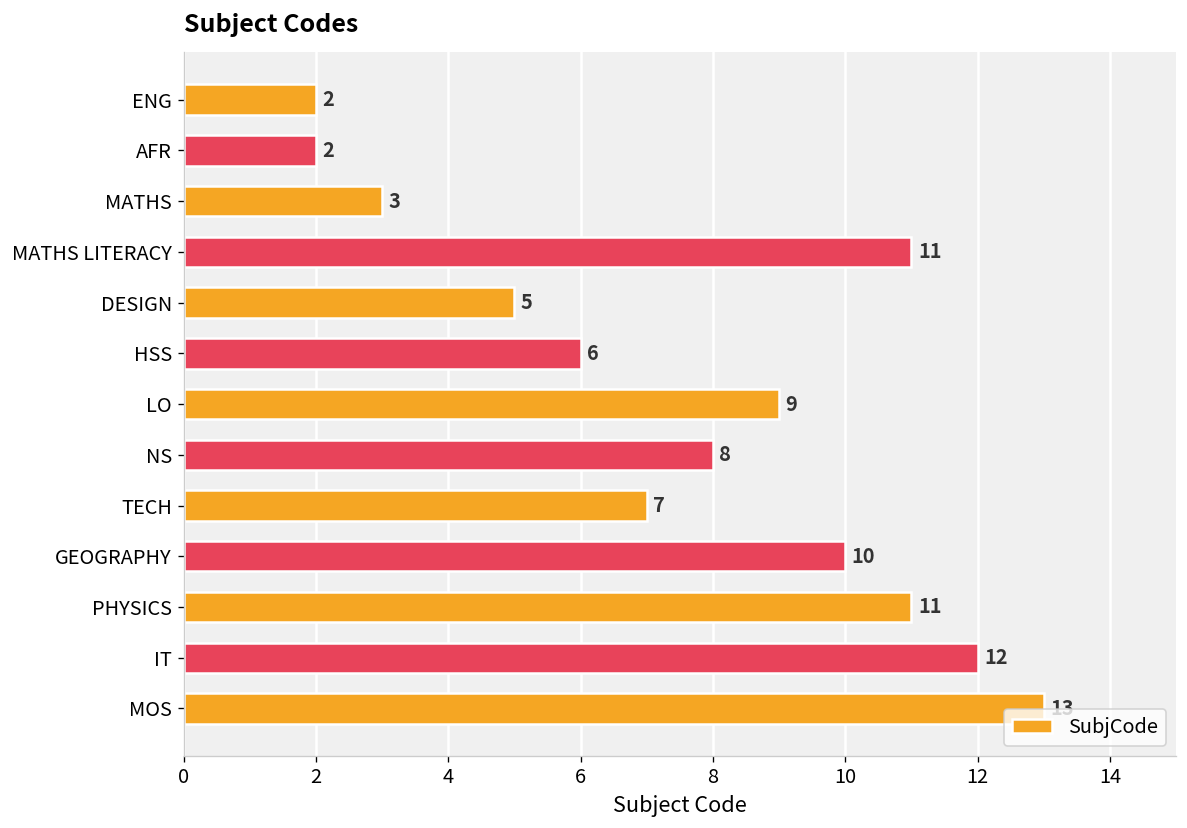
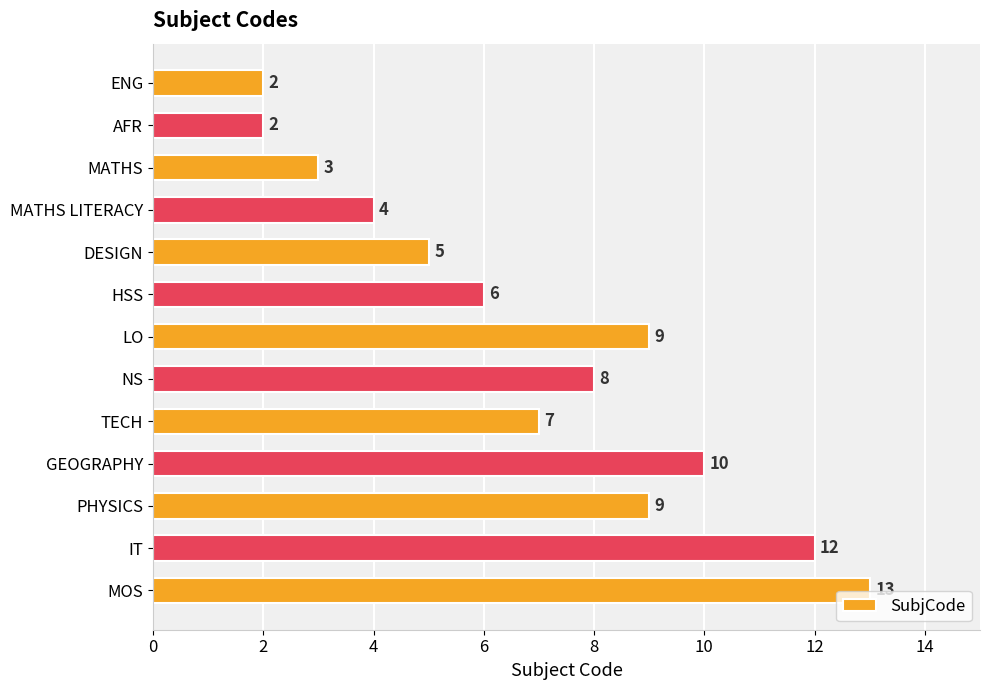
MATHS LITERACY: 11 -> 4
PHYSICS: 11 -> 9
